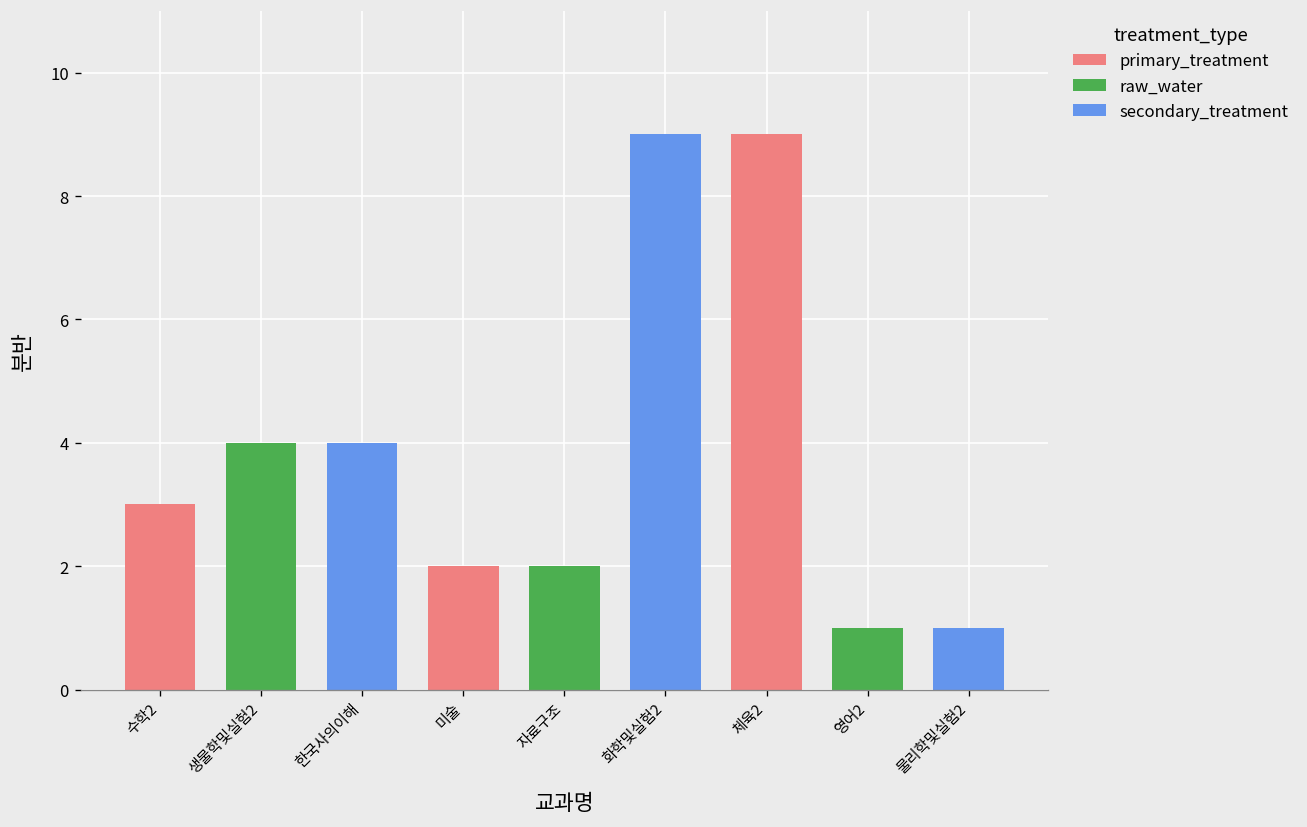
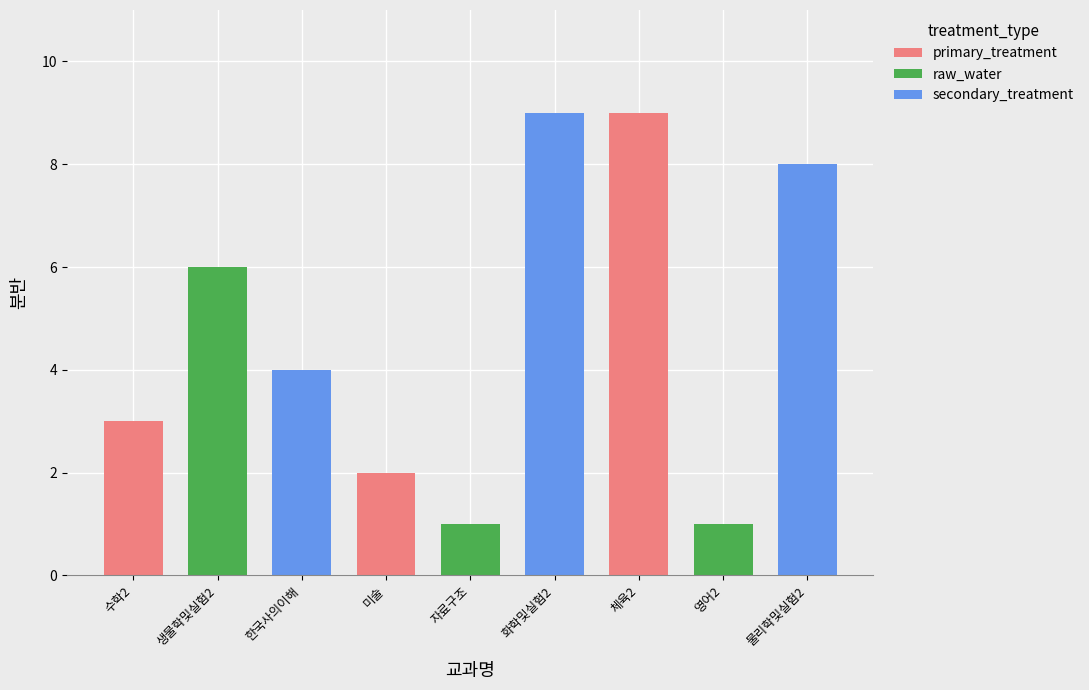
생물학및실험2: 4 -> 6
자료구조: 2 -> 1
물리학및실험2: 1 -> 8
